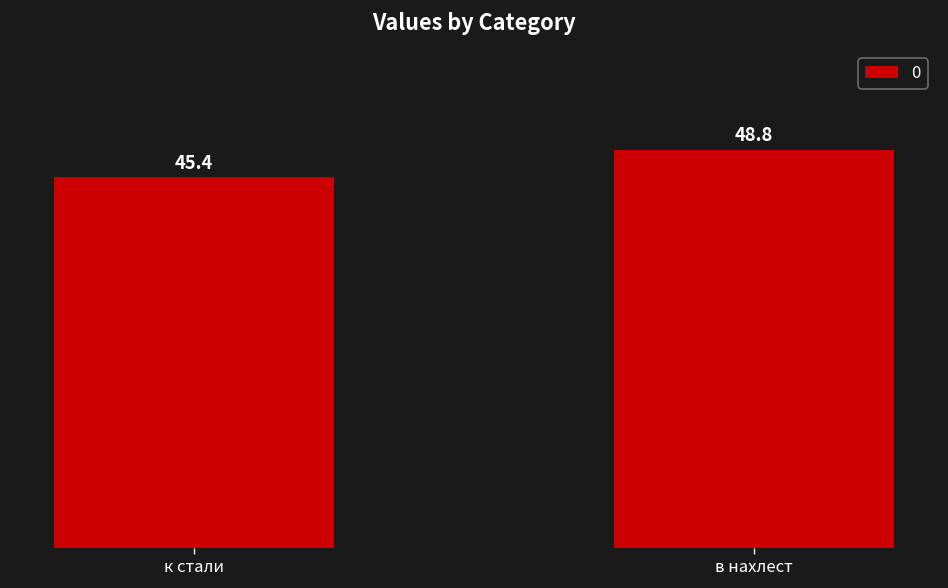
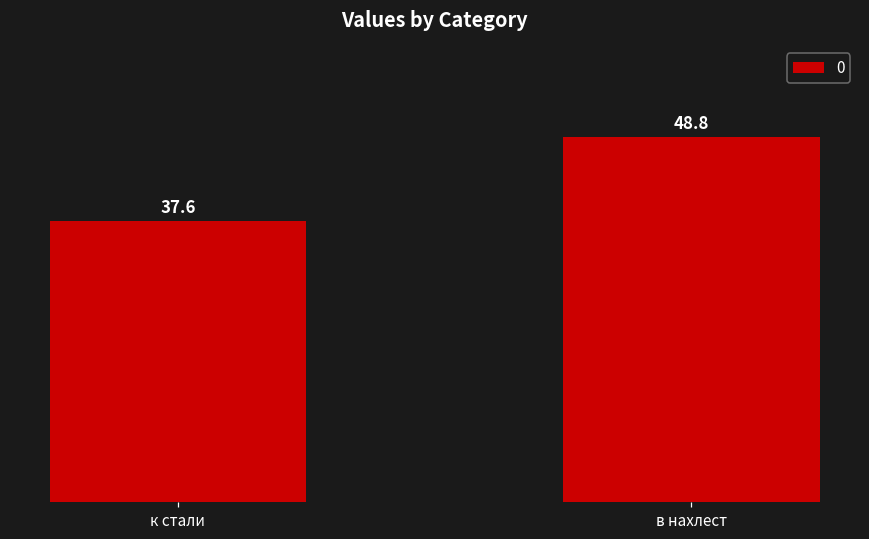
к стали: 45.4 -> 37.6
